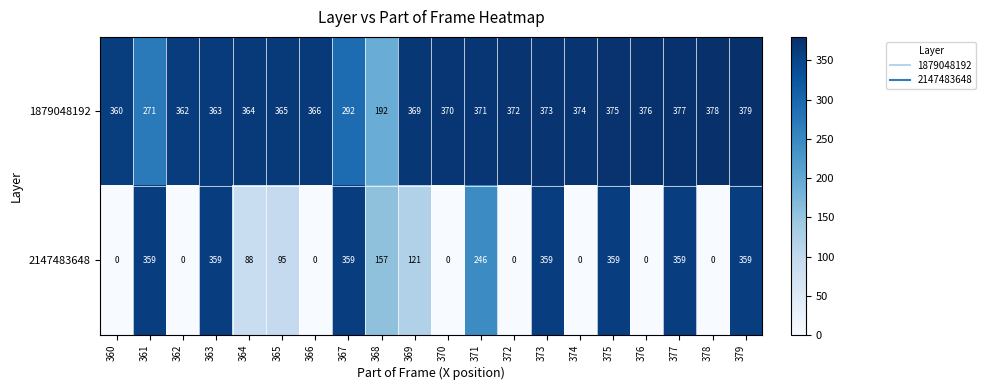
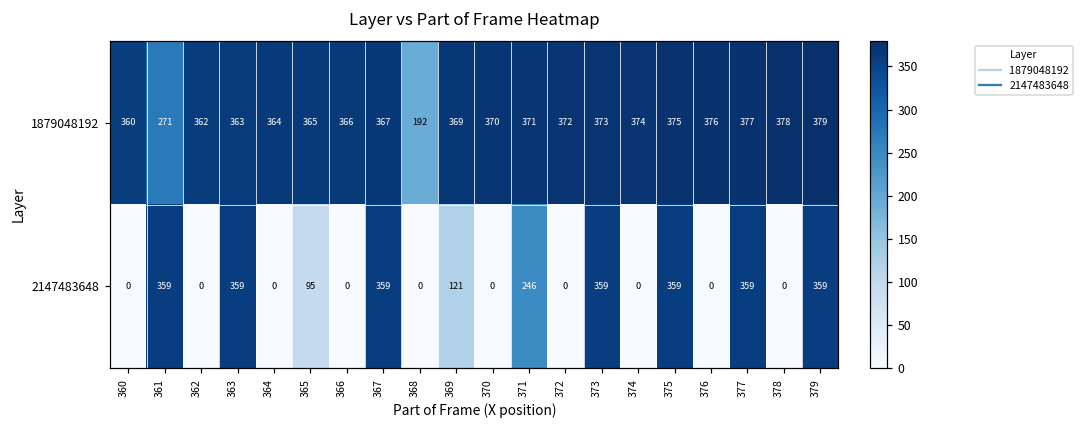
1879048192, 367: 292 -> 367
2147483648, 364: 88 -> 0
2147483648, 368: 157 -> 0
